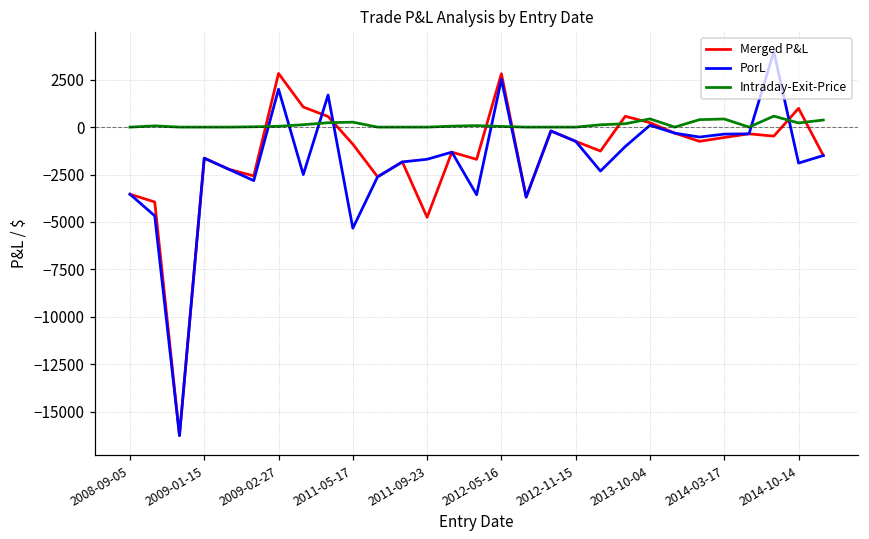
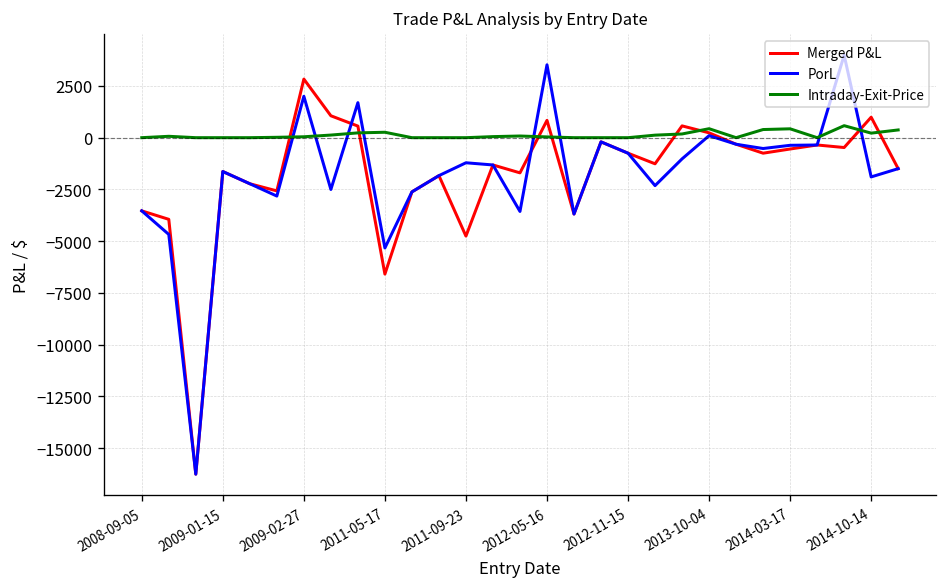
Merged P&L, 2011-05-17: -900 -> -6600
PorL, 2011-09-23: -1700 -> -1200
Merged P&L, 2012-05-16: 2800 -> 800
PorL, 2012-05-16: 2500 -> 3500
